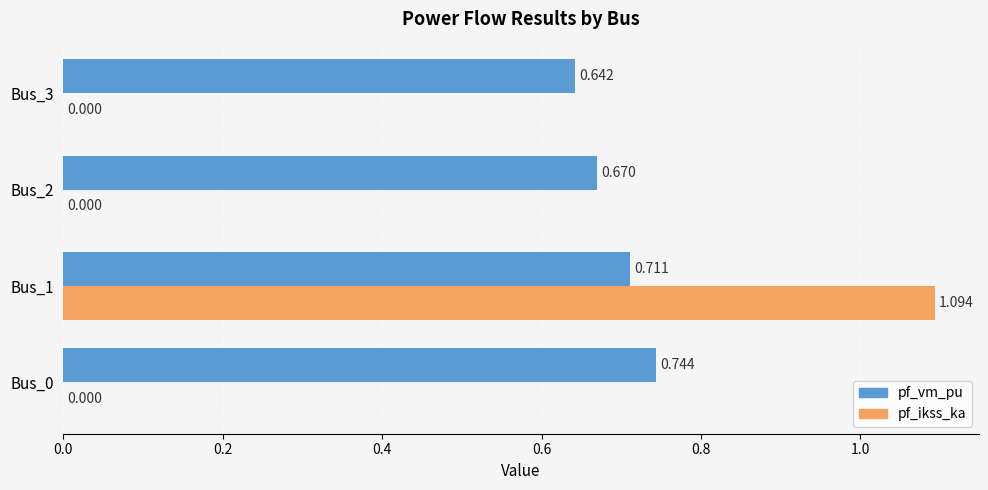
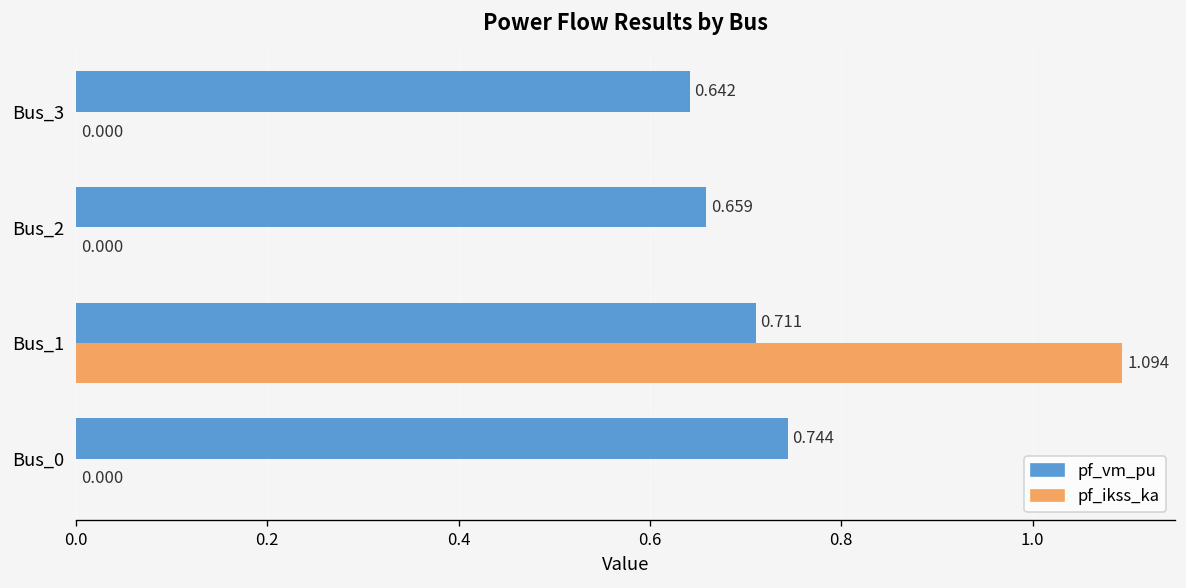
pf_vm_pu, Bus_2: 0.670 -> 0.659
